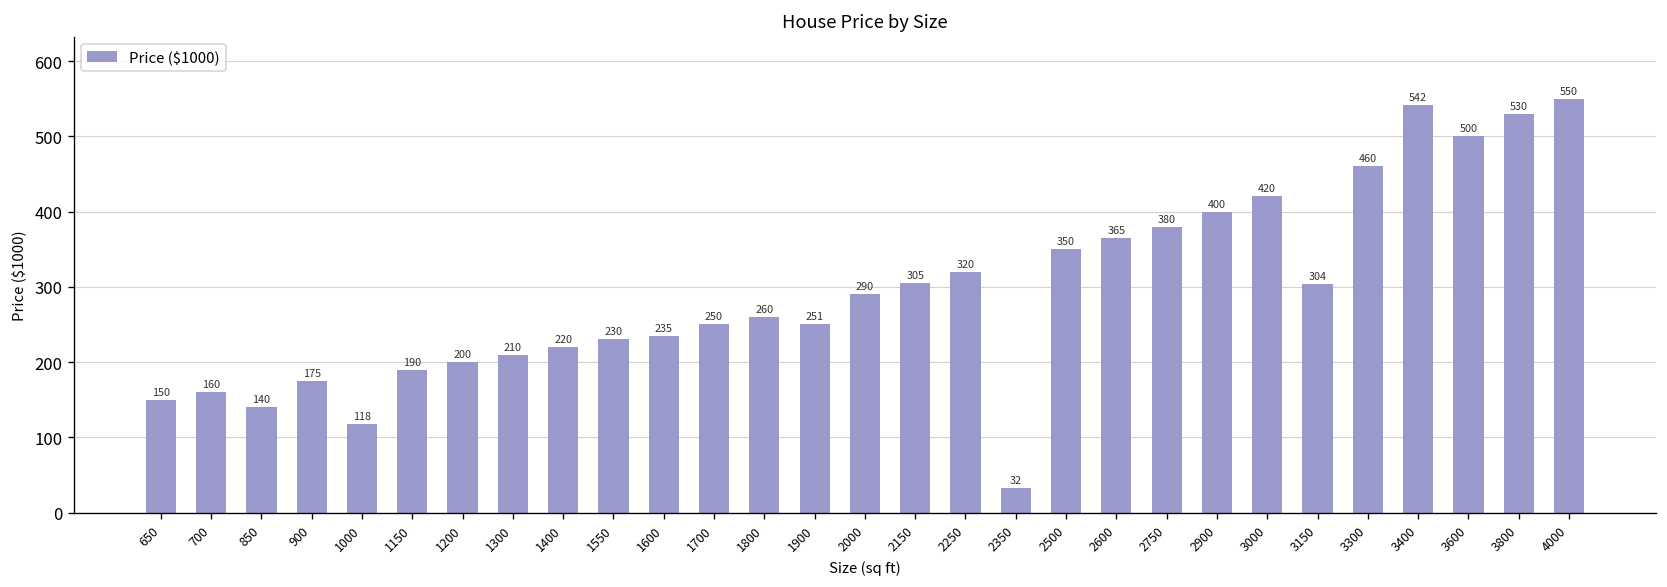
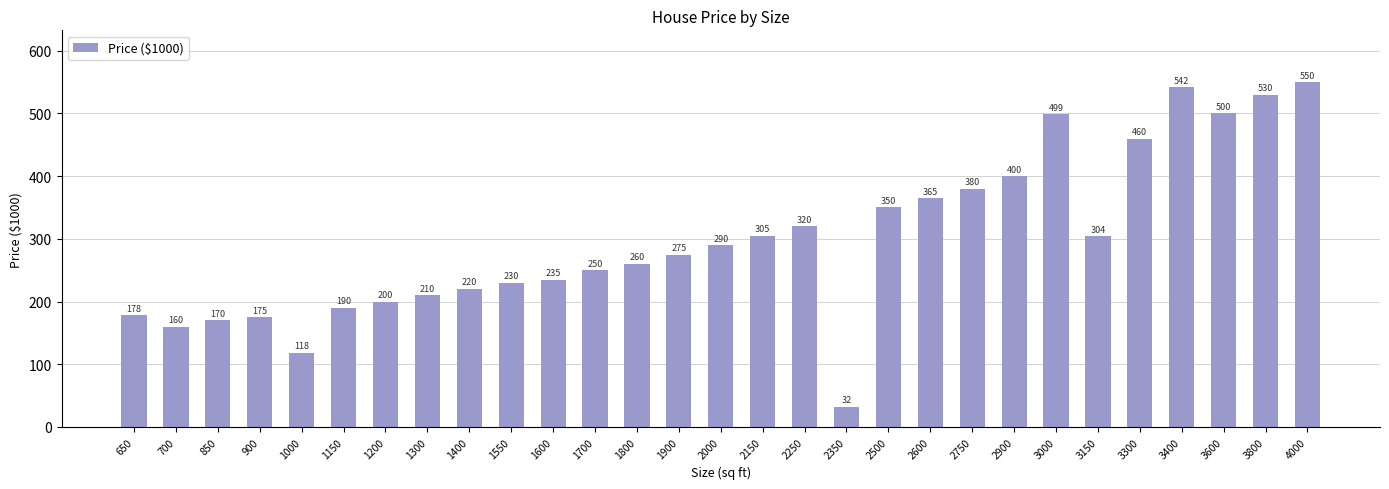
650: 150 -> 178
850: 140 -> 170
1900: 251 -> 275
3000: 420 -> 499
